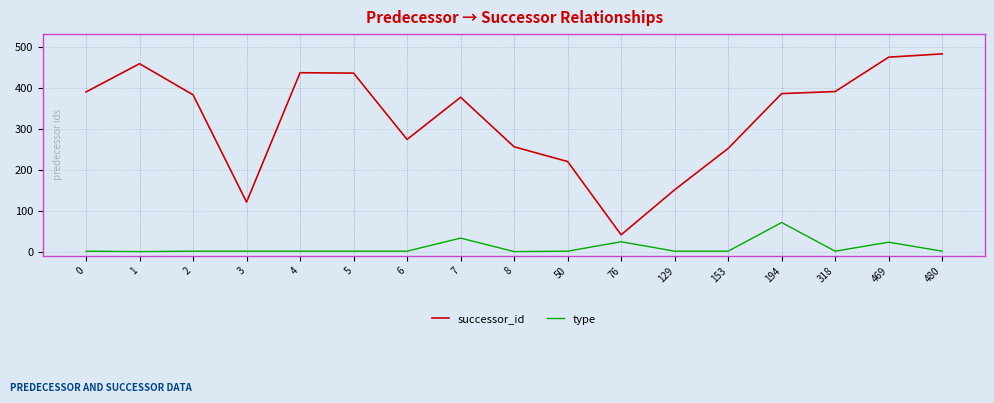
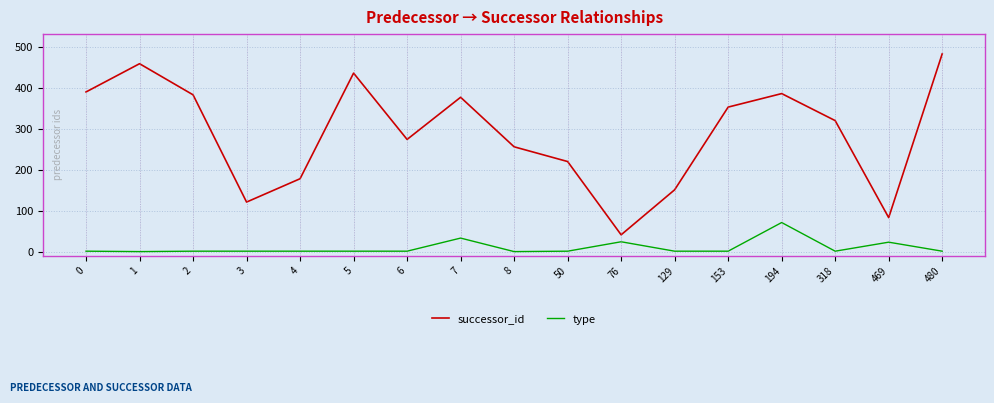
successor_id, 4: 440 -> 180
successor_id, 153: 250 -> 350
successor_id, 318: 390 -> 320
successor_id, 469: 480 -> 80
